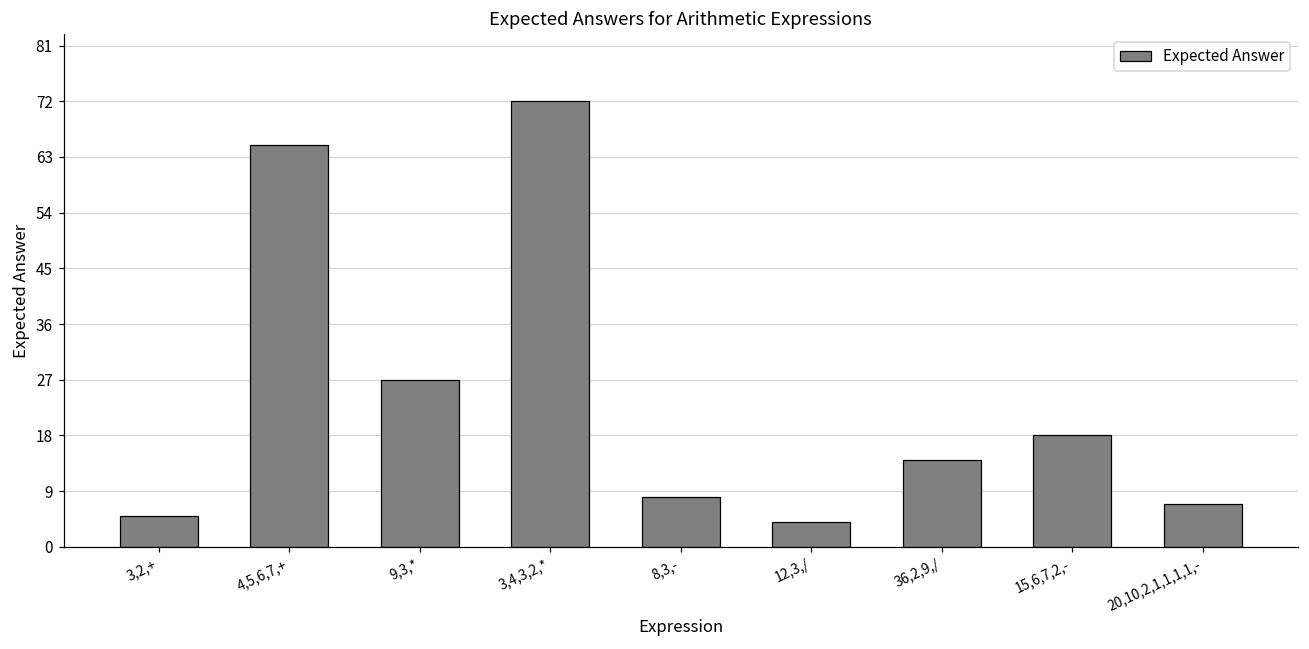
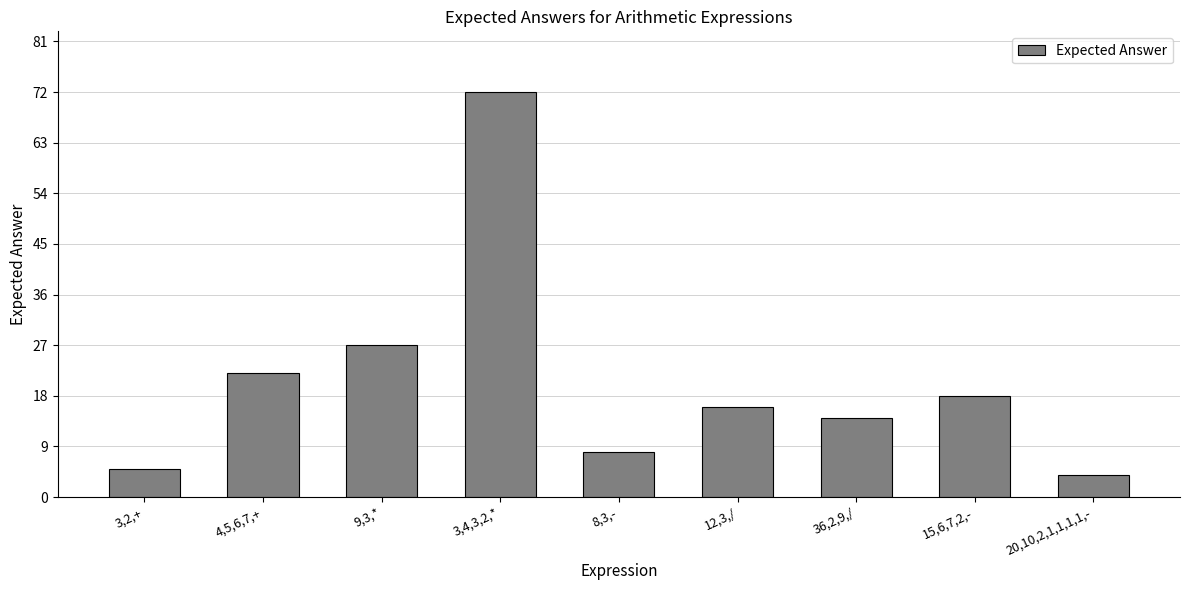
4,5,6,7,+: 65 -> 22
12,3,/: 4 -> 16
20,10,2,1,1,1,1,-: 7 -> 4
